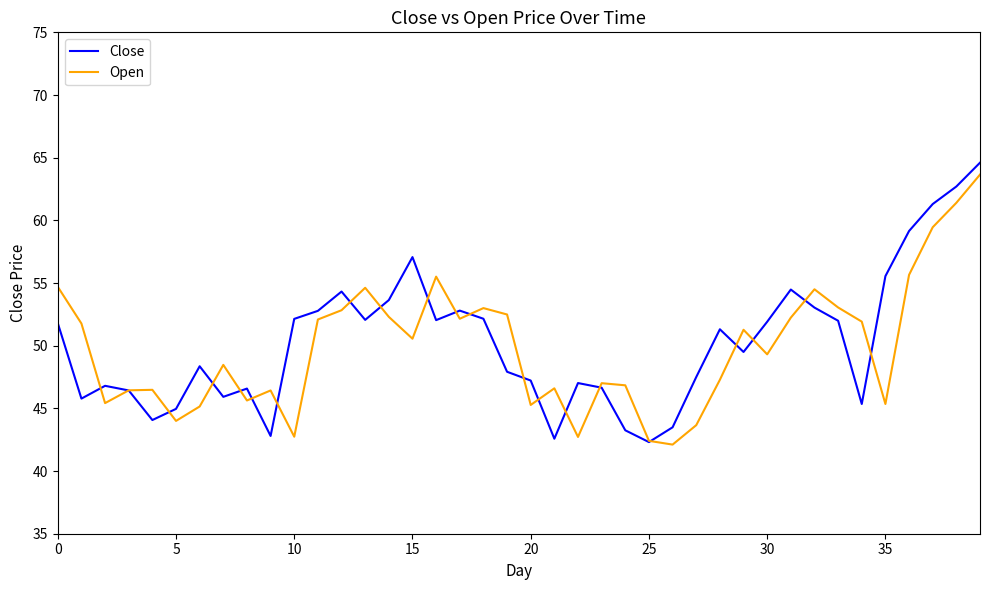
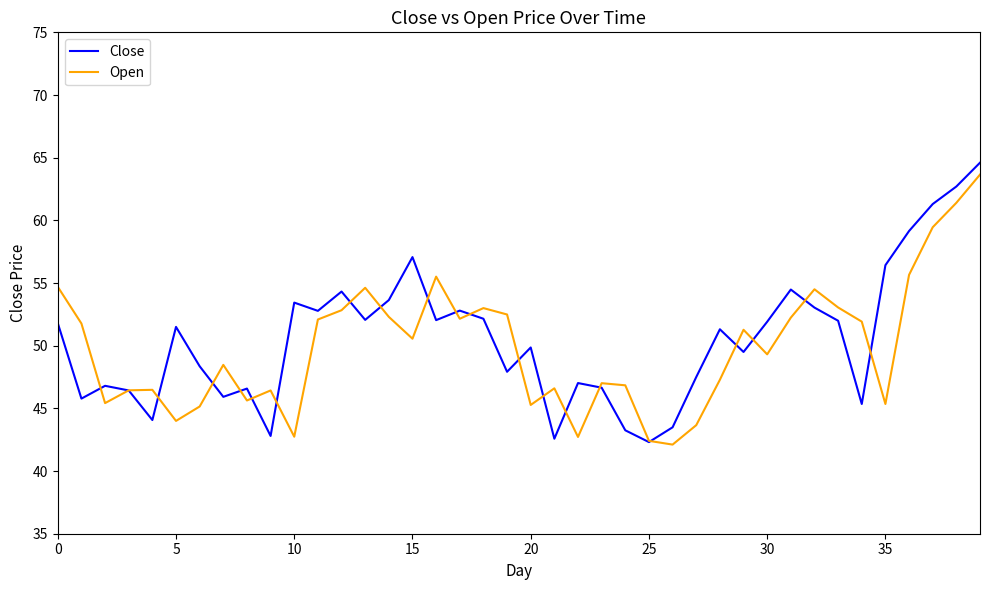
Close, 5: 45.0 -> 51.5
Close, 10: 52.1 -> 53.4
Close, 20: 47.2 -> 49.9
Close, 35: 55.5 -> 56.4
